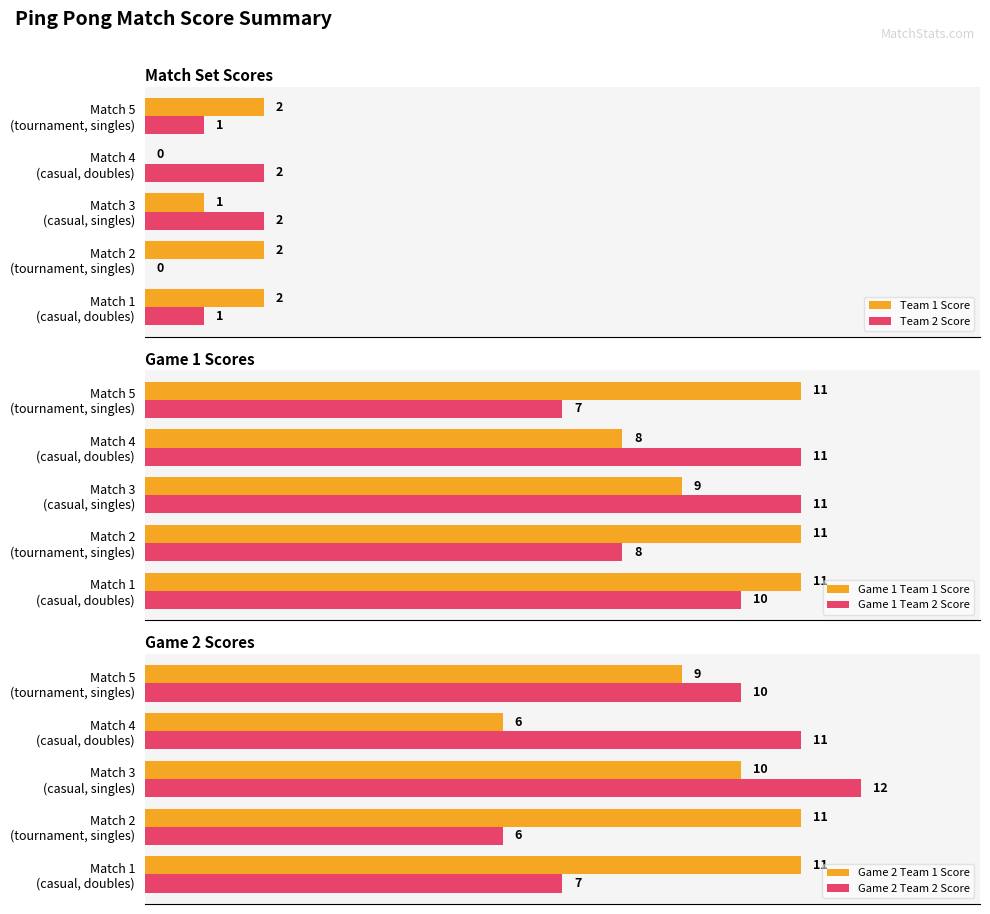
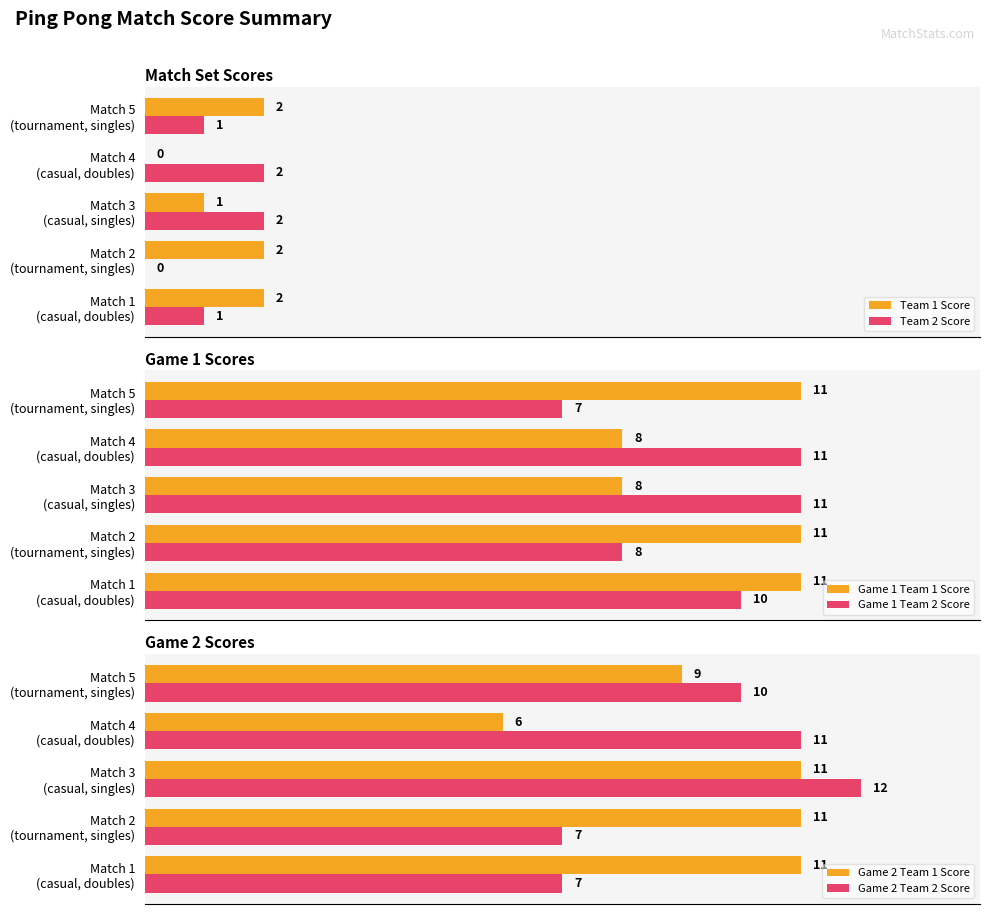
Game 1 Scores, Game 1 Team 1 Score, Match 3 (casual, singles): 9 -> 8
Game 2 Scores, Game 2 Team 1 Score, Match 3 (casual, singles): 10 -> 11
Game 2 Scores, Game 2 Team 2 Score, Match 2 (tournament, singles): 6 -> 7
